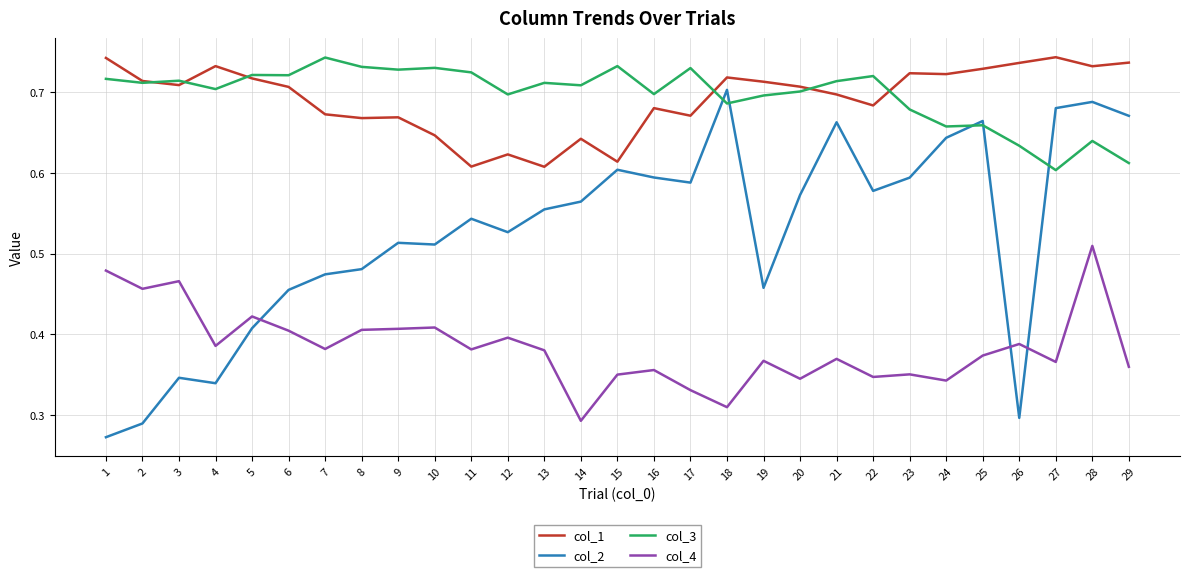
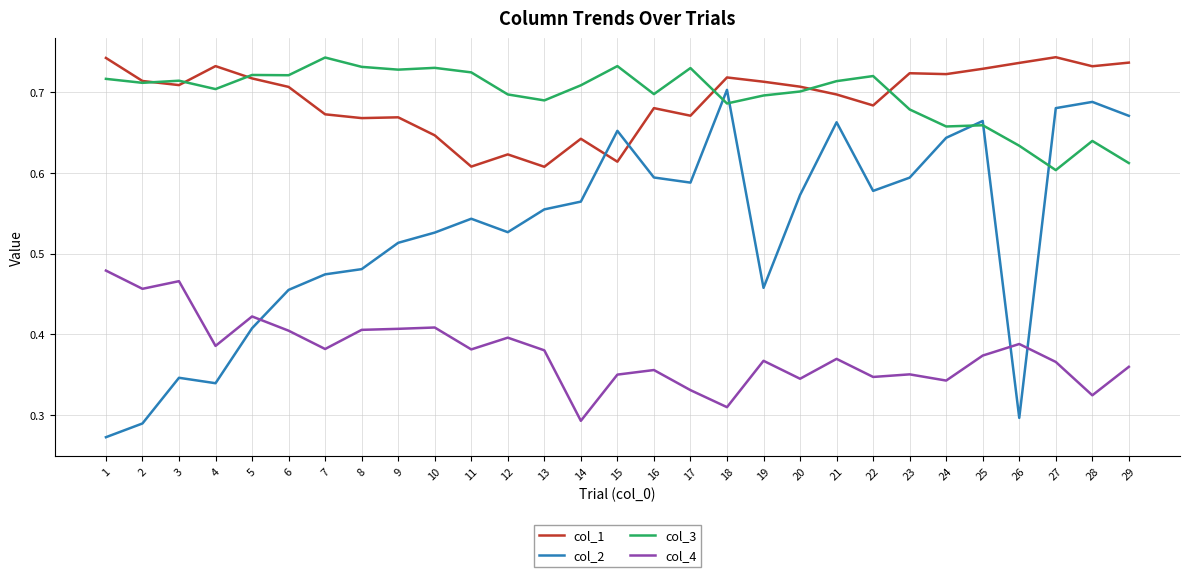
col_2, 10: 0.51 -> 0.53
col_3, 13: 0.71 -> 0.69
col_2, 15: 0.60 -> 0.65
col_4, 28: 0.51 -> 0.32
